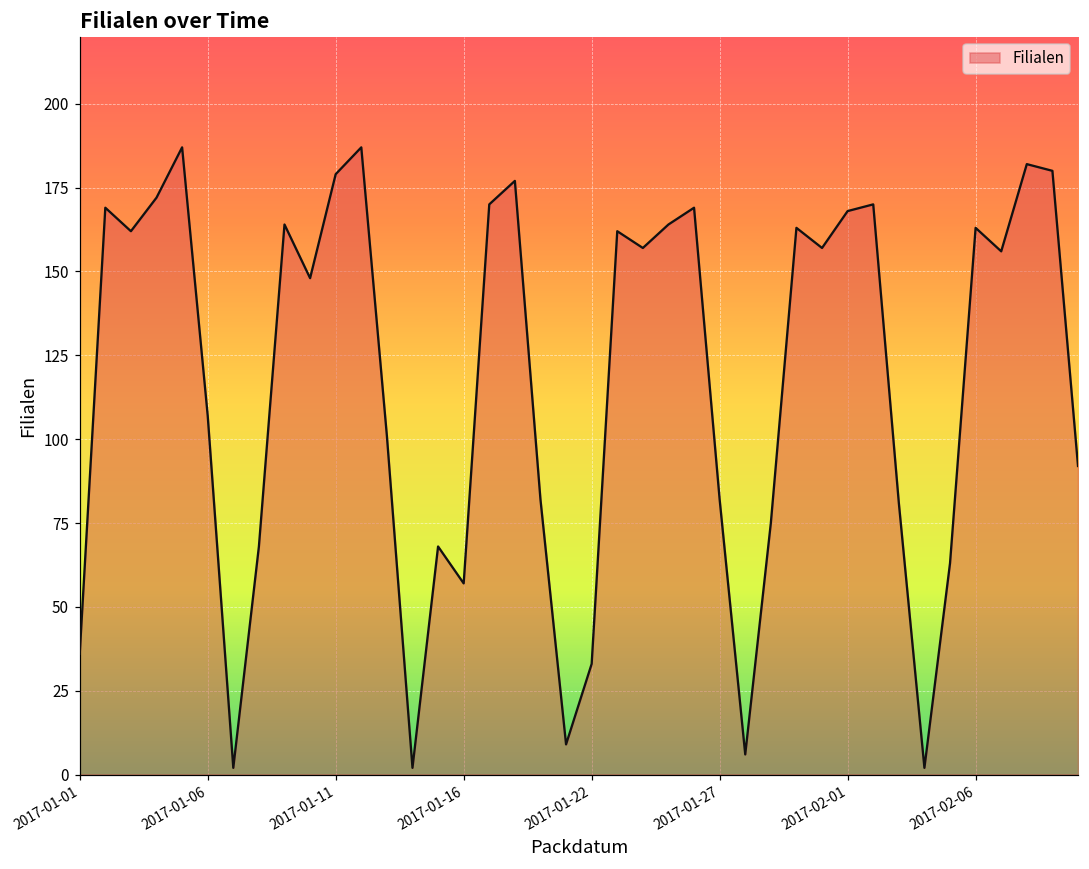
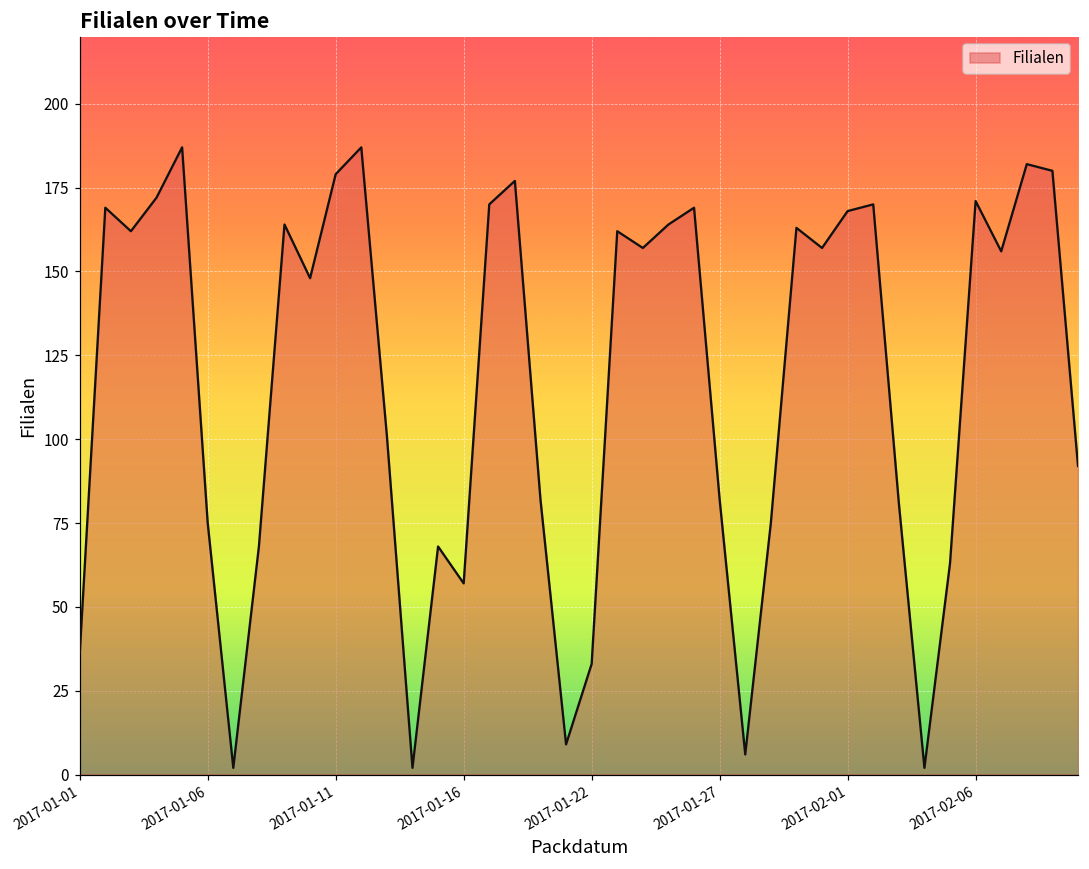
2017-01-06: 107 -> 75
2017-02-06: 163 -> 171
